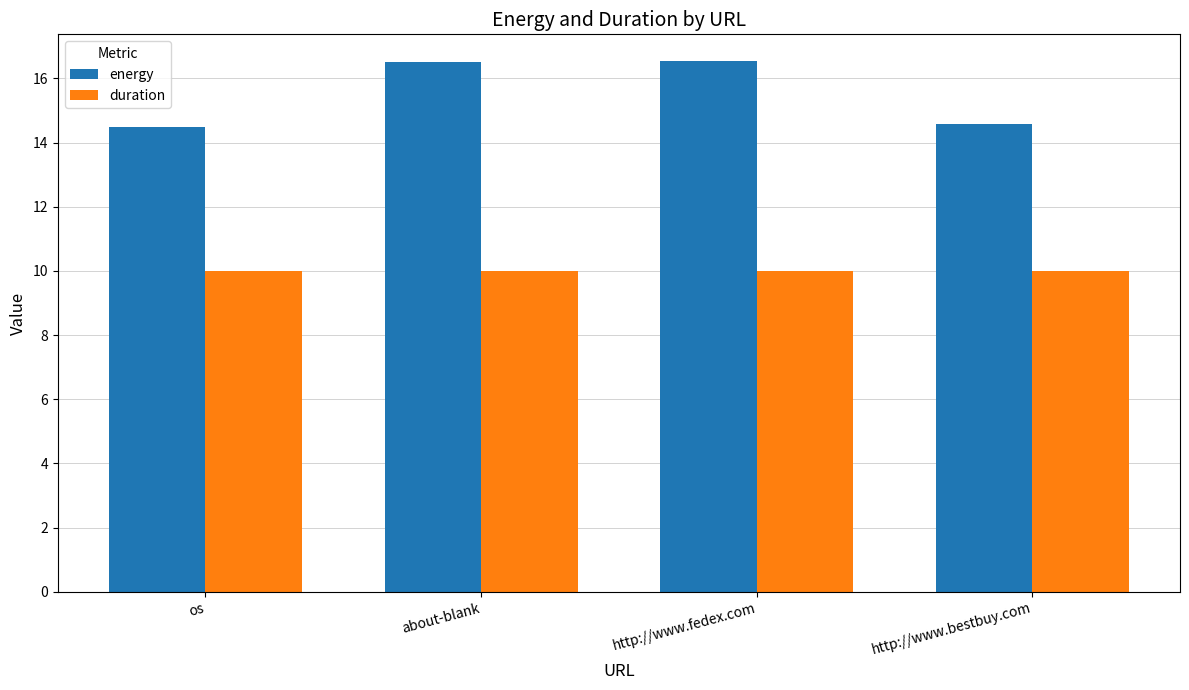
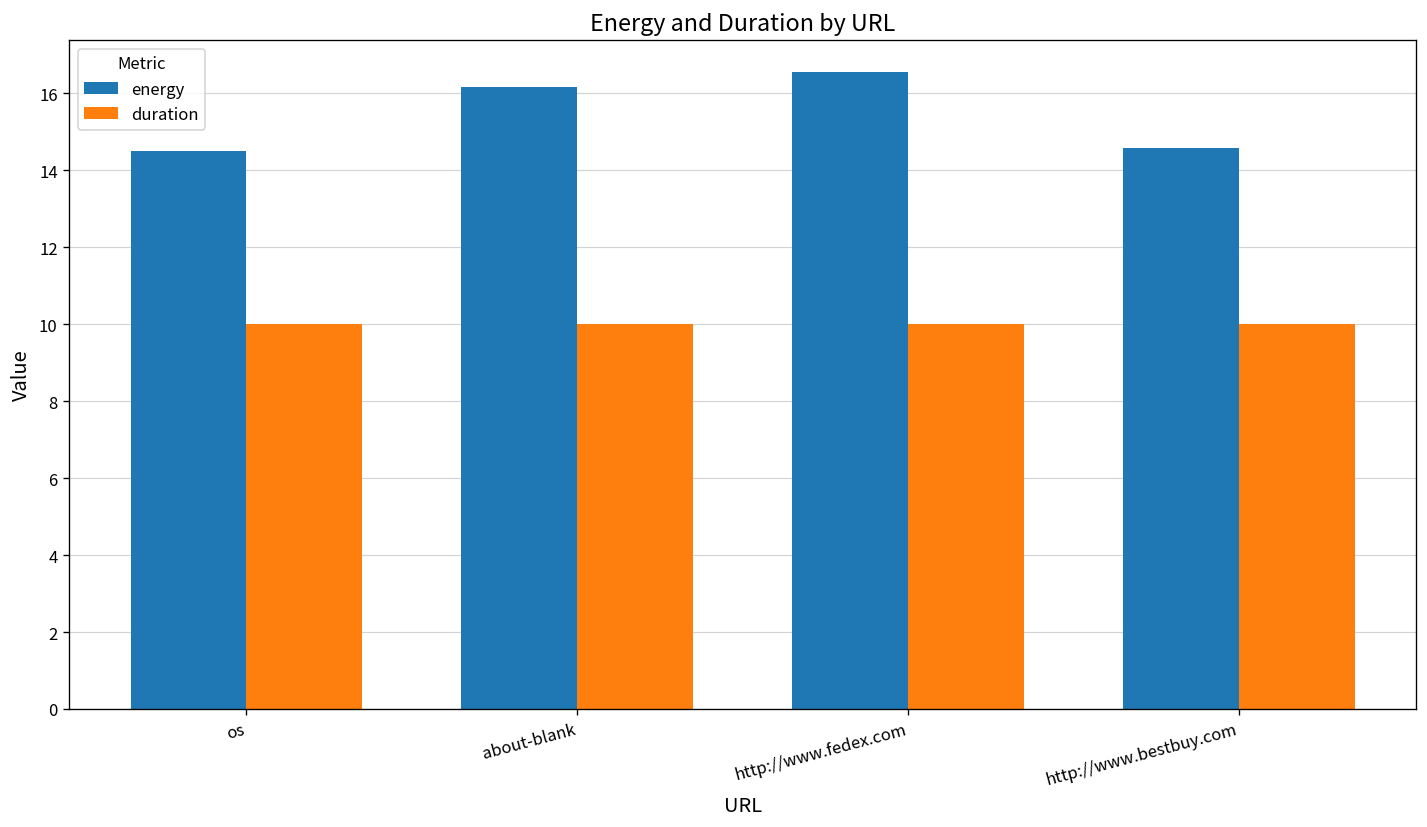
energy, about-blank: 16.5 -> 16.1
